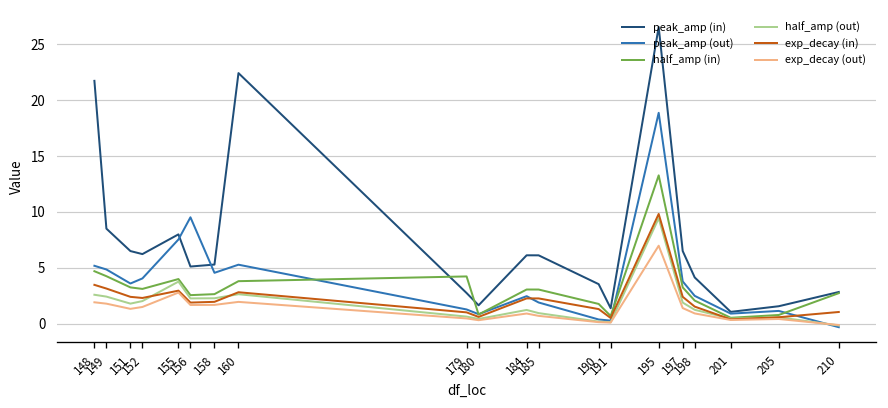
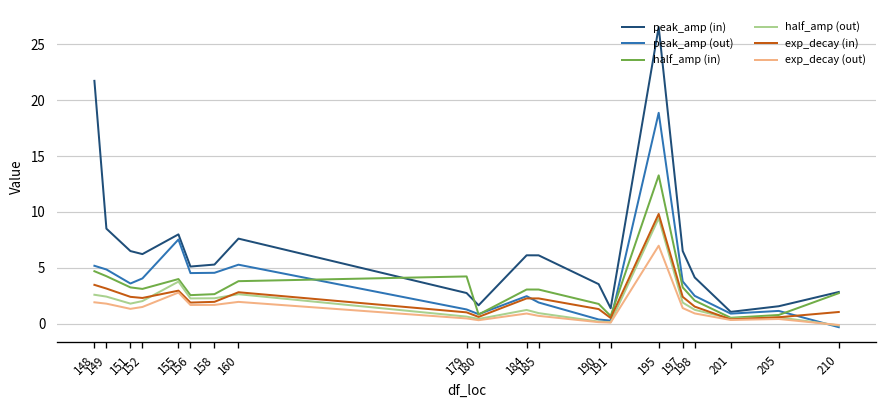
peak_amp (out), 156: 10 -> 5
peak_amp (in), 160: 22 -> 8
